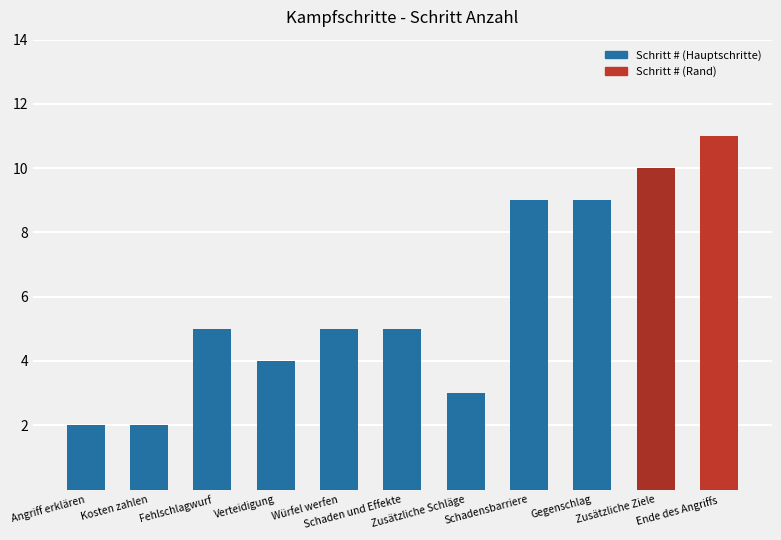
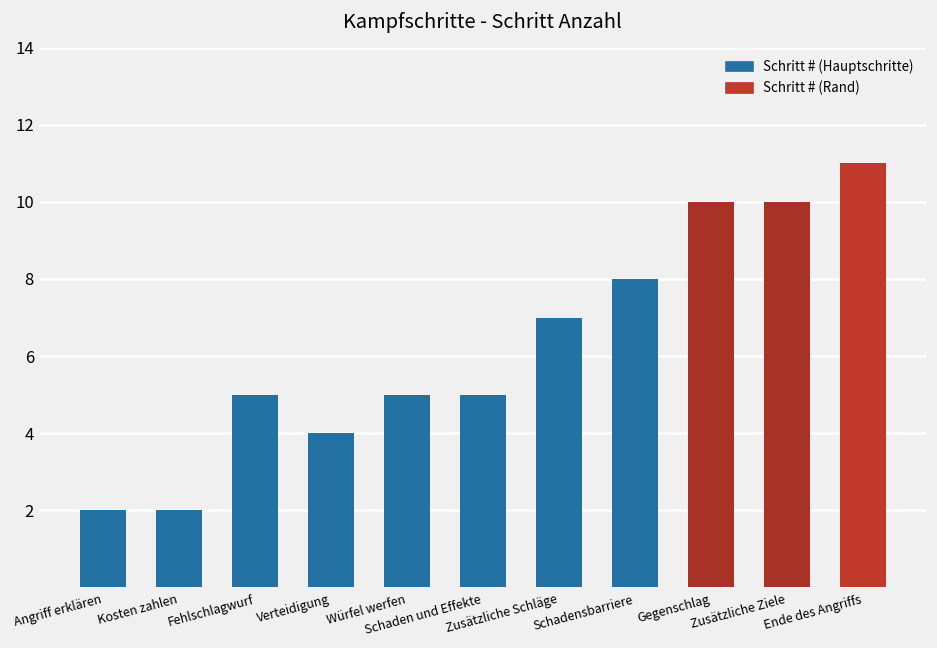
Zusätzliche Schläge: 3 -> 7
Schadensbarriere: 9 -> 8
Gegenschlag: 9 -> 10
